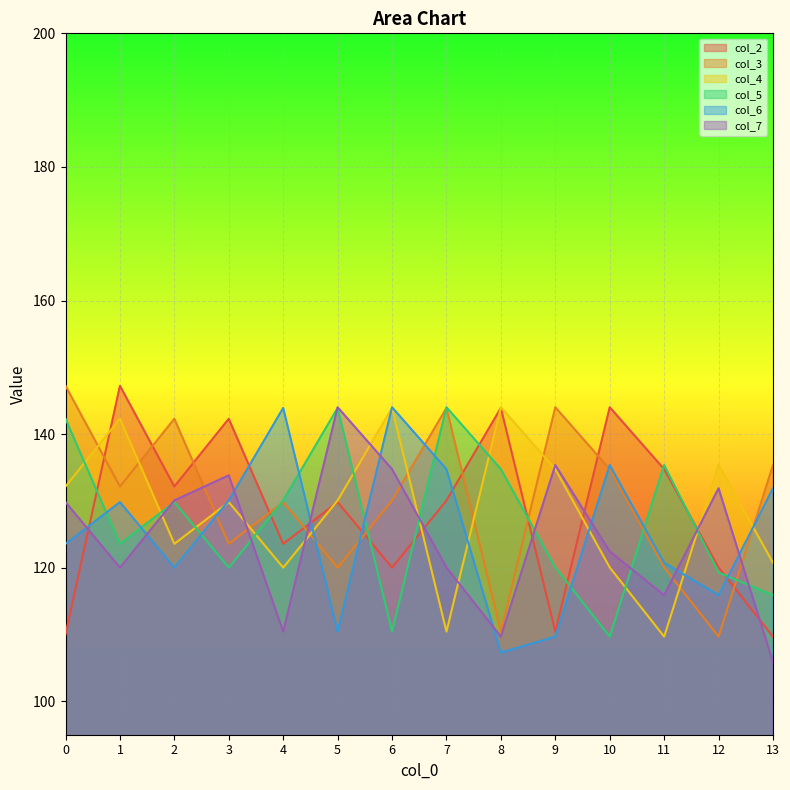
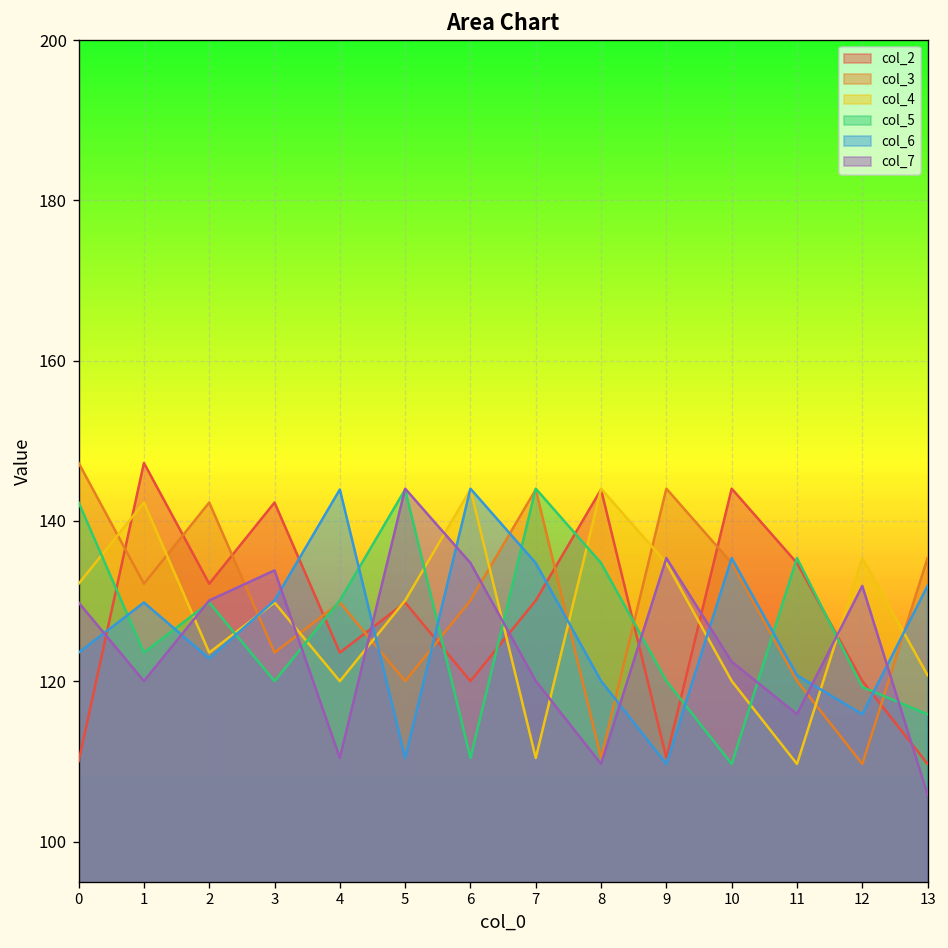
col_6, 2: 120 -> 123
col_6, 8: 107 -> 120
